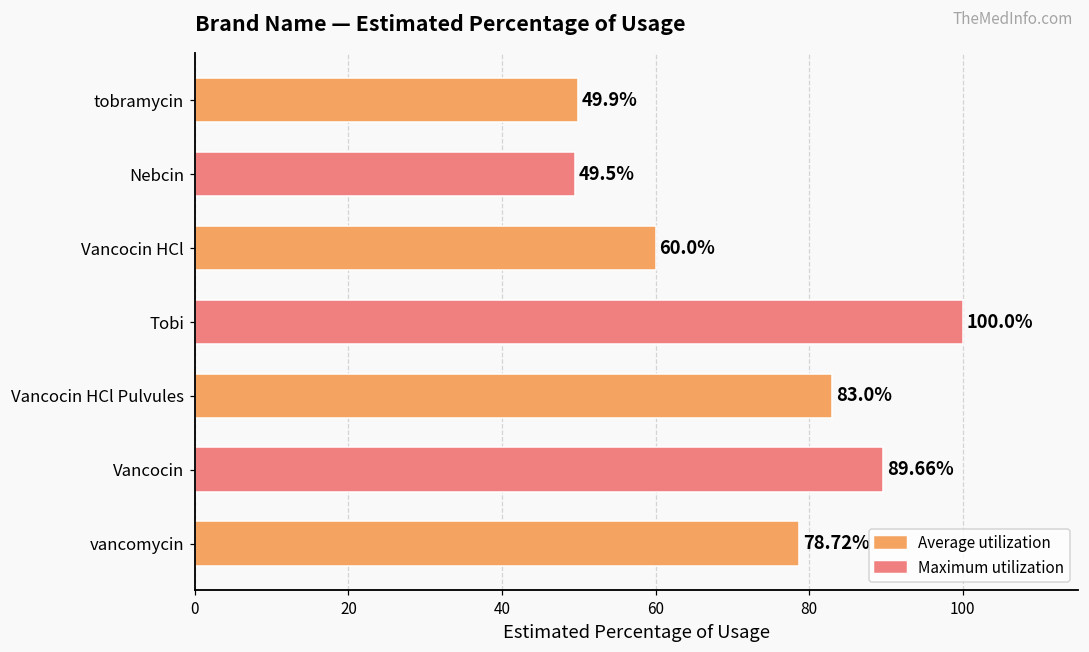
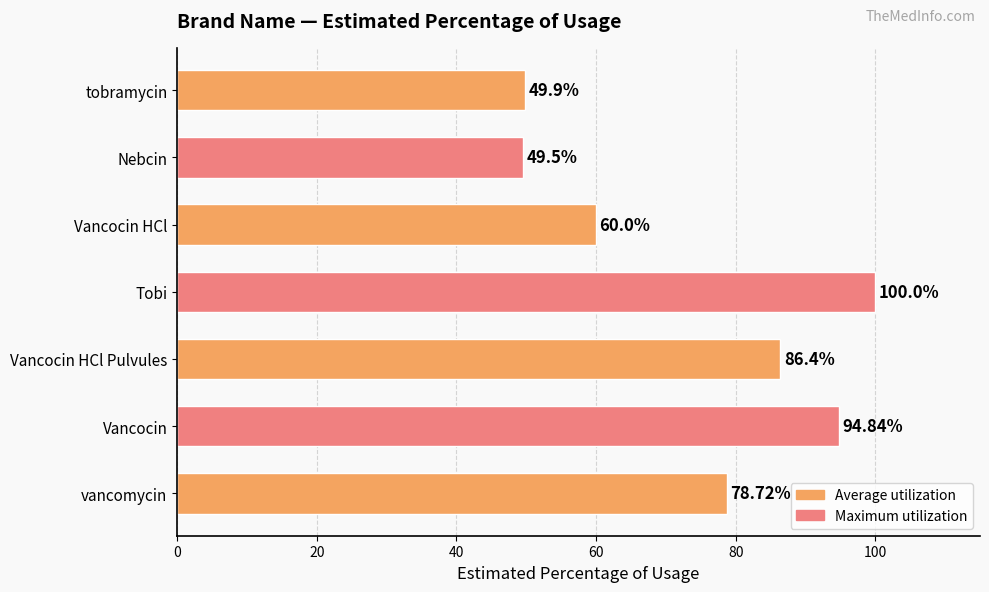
Vancocin HCl Pulvules: 83.0% -> 86.4%
Vancocin: 89.66% -> 94.84%
